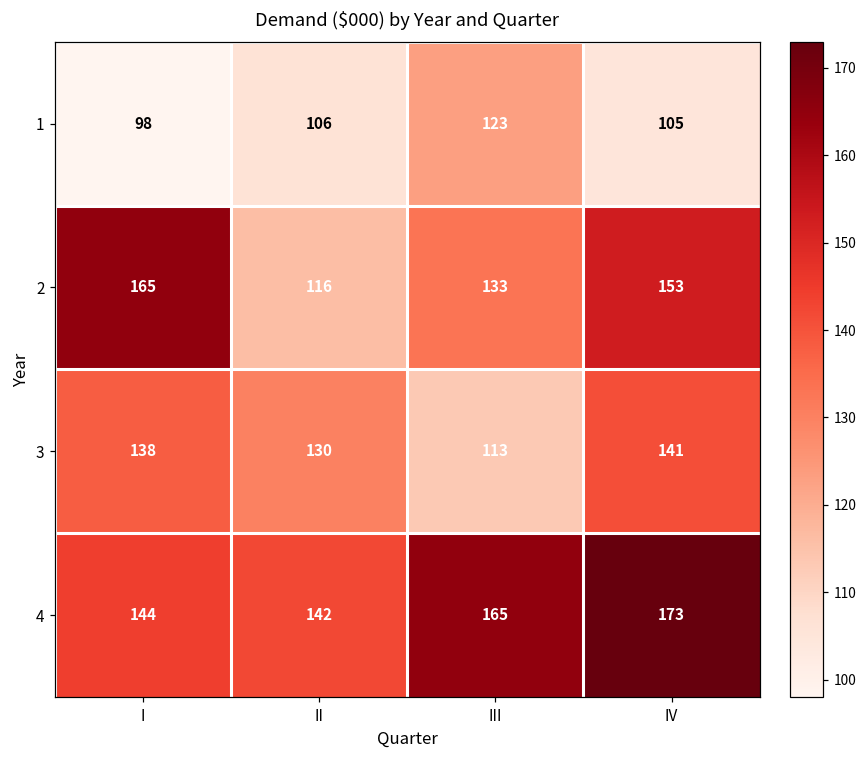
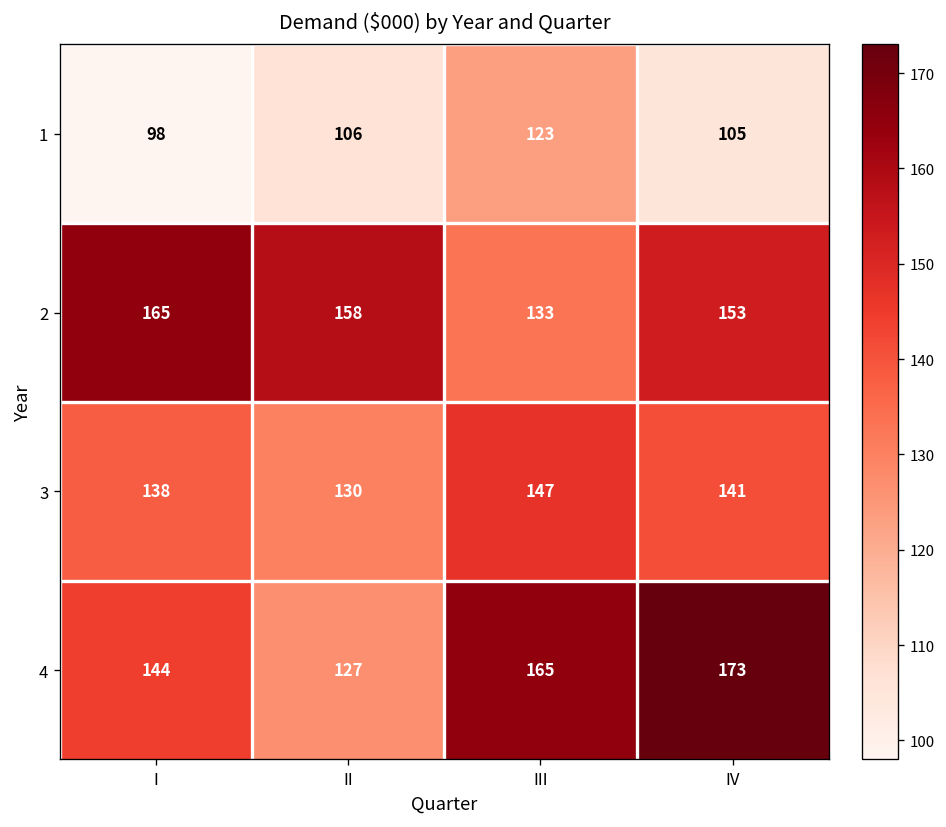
2, II: 116 -> 158
3, III: 113 -> 147
4, II: 142 -> 127
